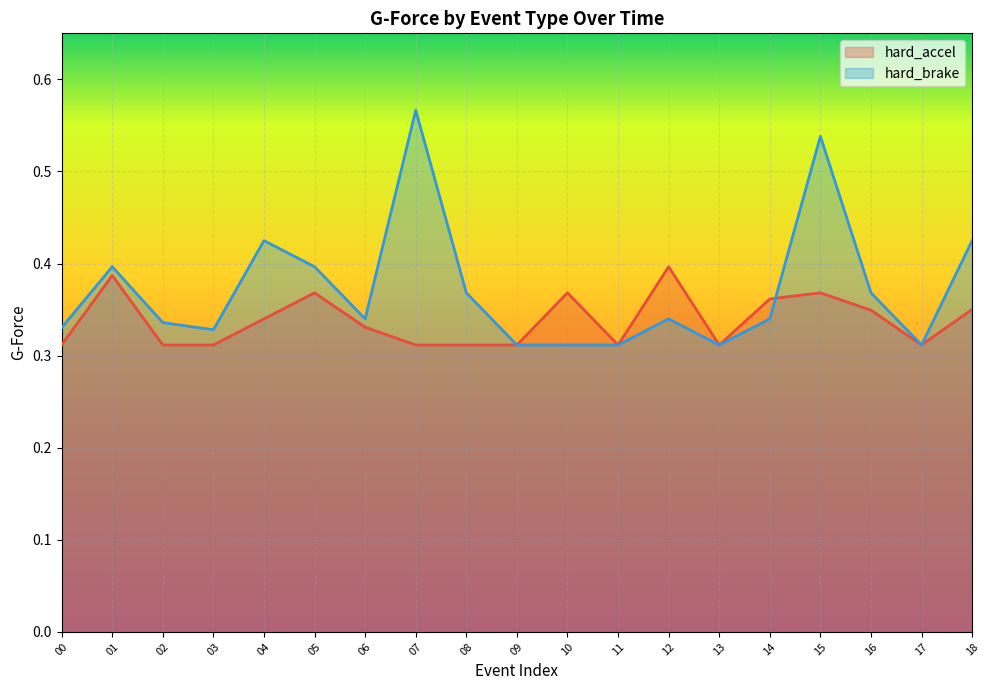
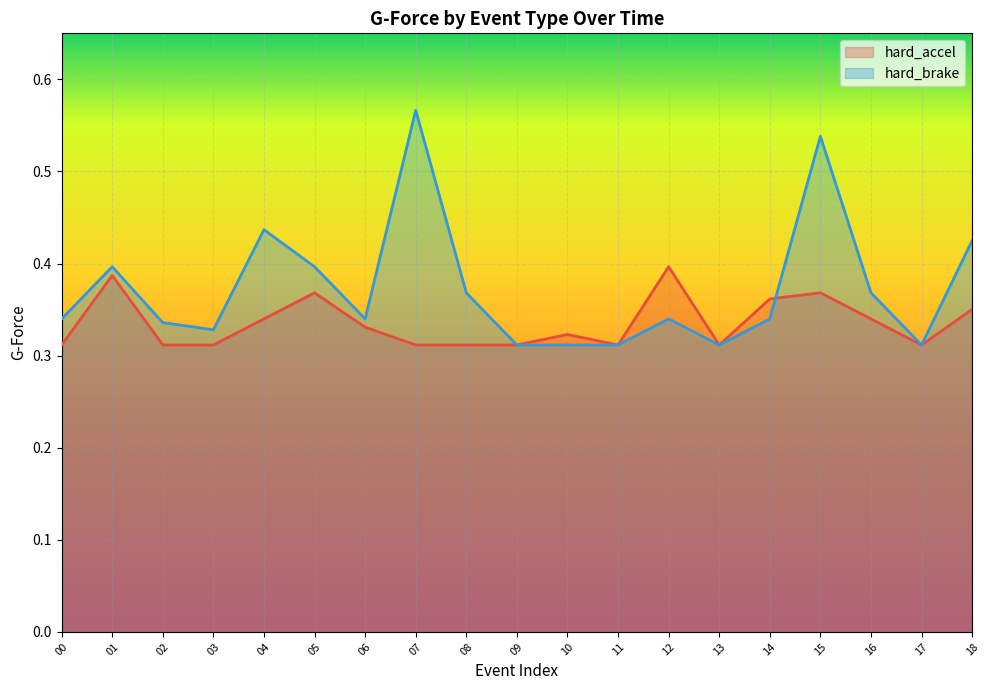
hard_brake, 00: 0.33 -> 0.34
hard_brake, 04: 0.42 -> 0.44
hard_accel, 10: 0.37 -> 0.32
hard_accel, 16: 0.35 -> 0.34
